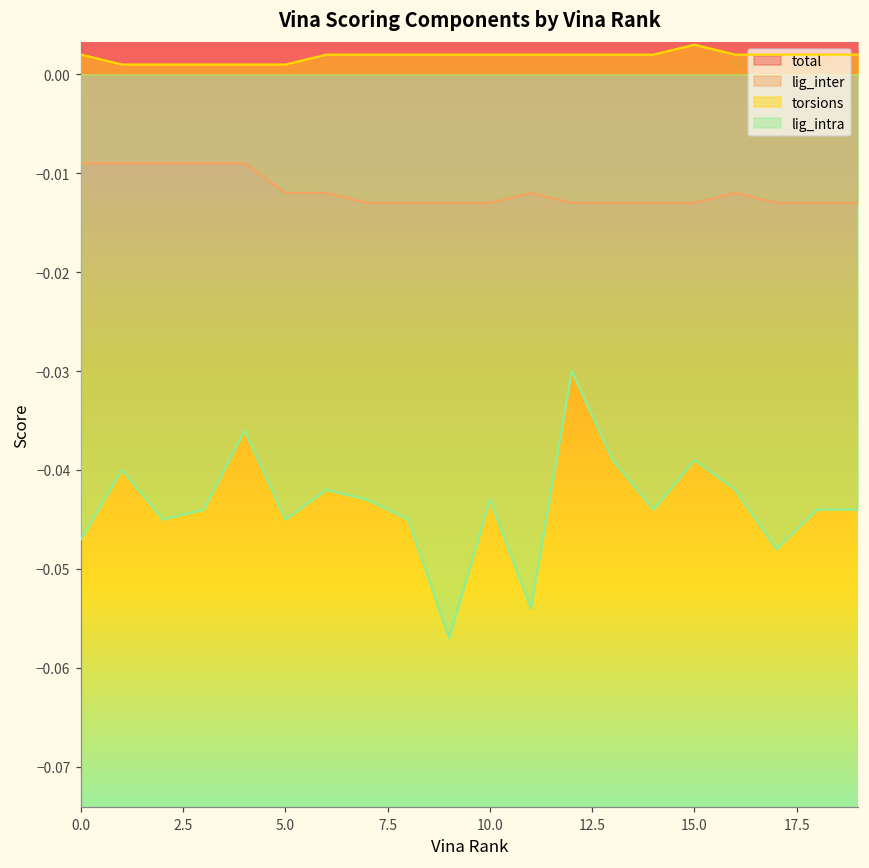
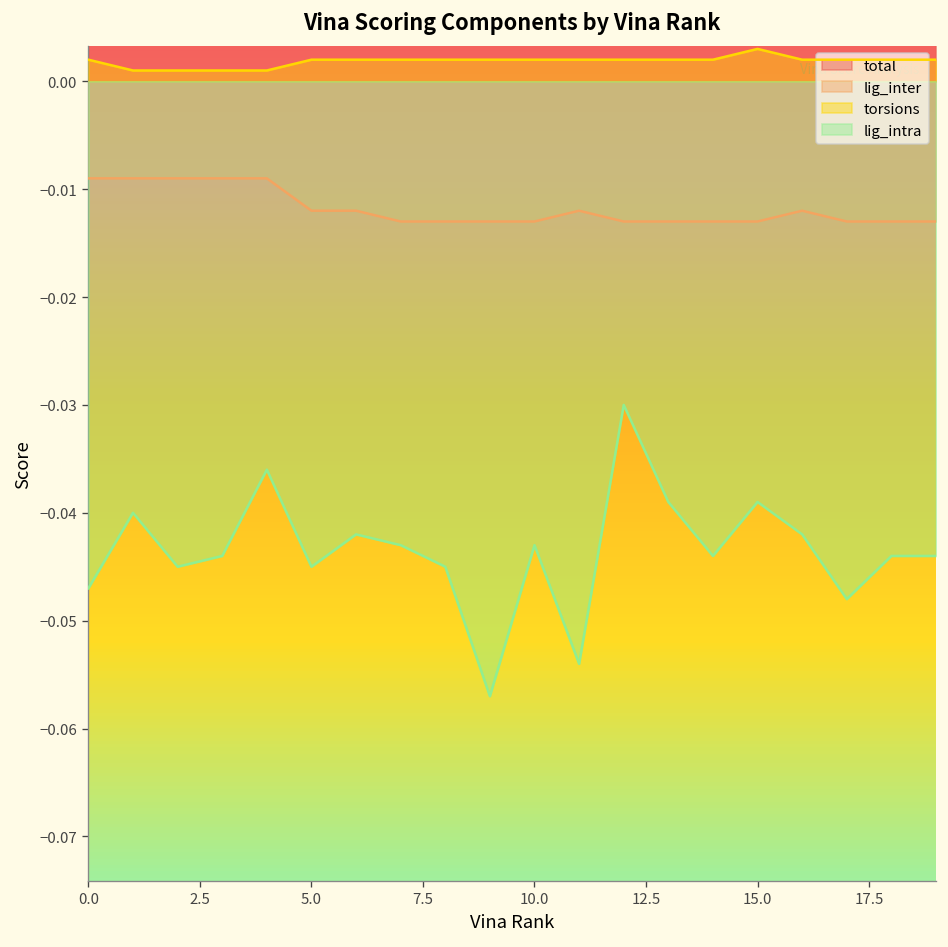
torsions, 5.0: 0.001 -> 0.002
